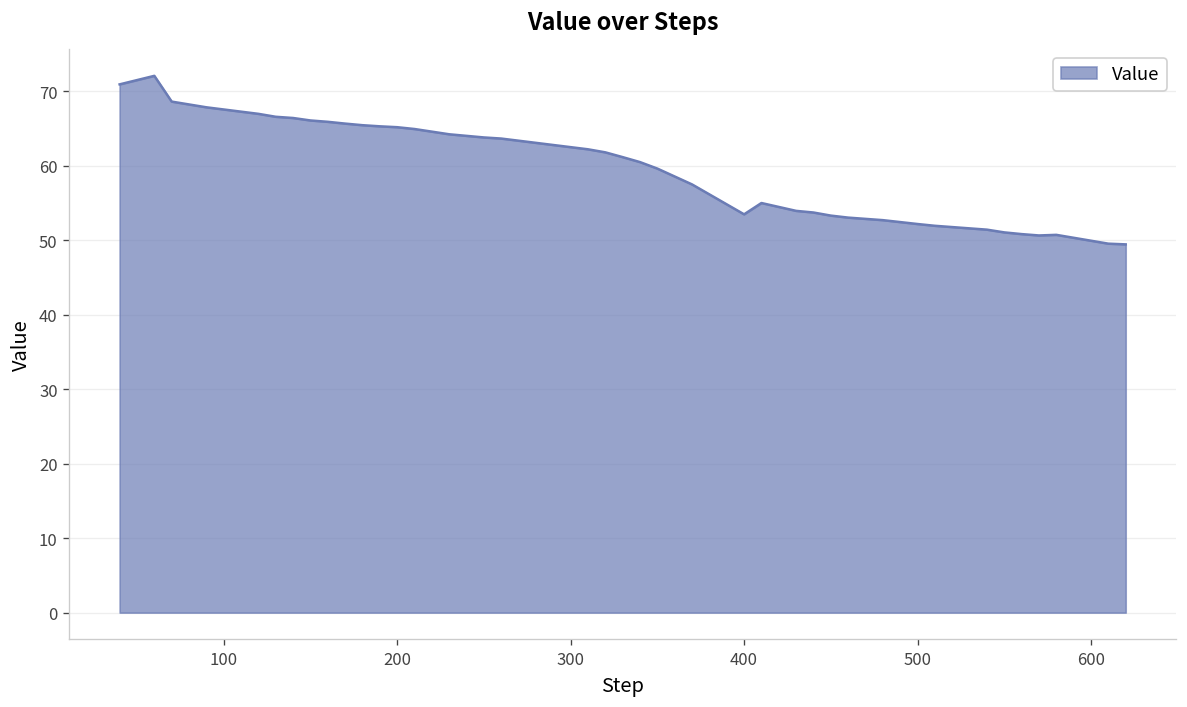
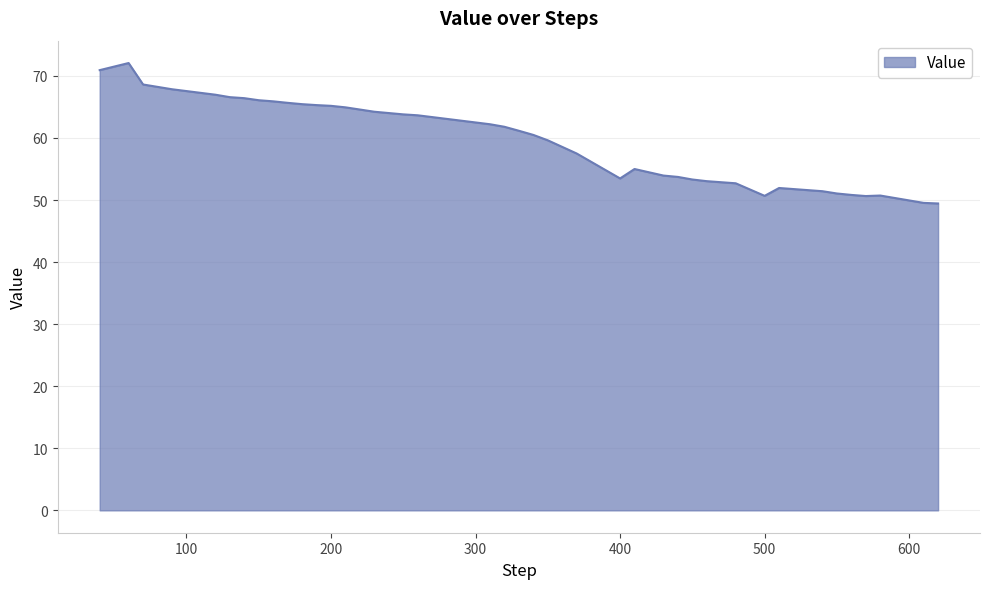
500: 52 -> 51
